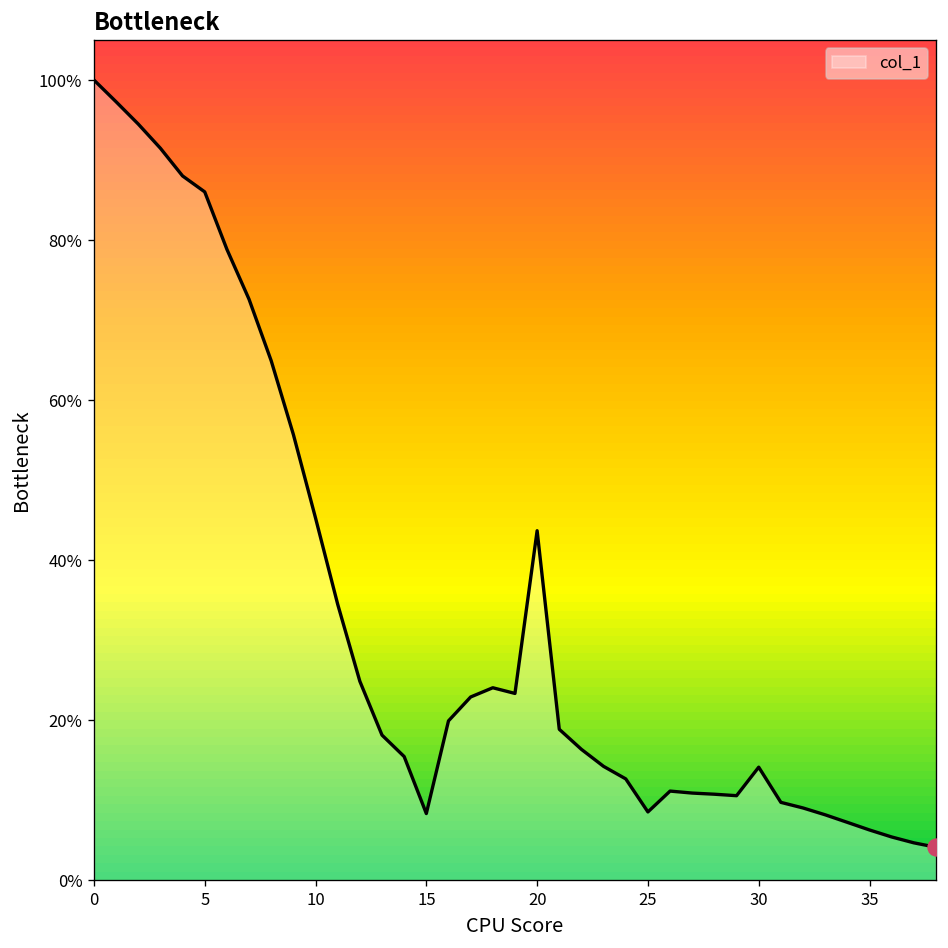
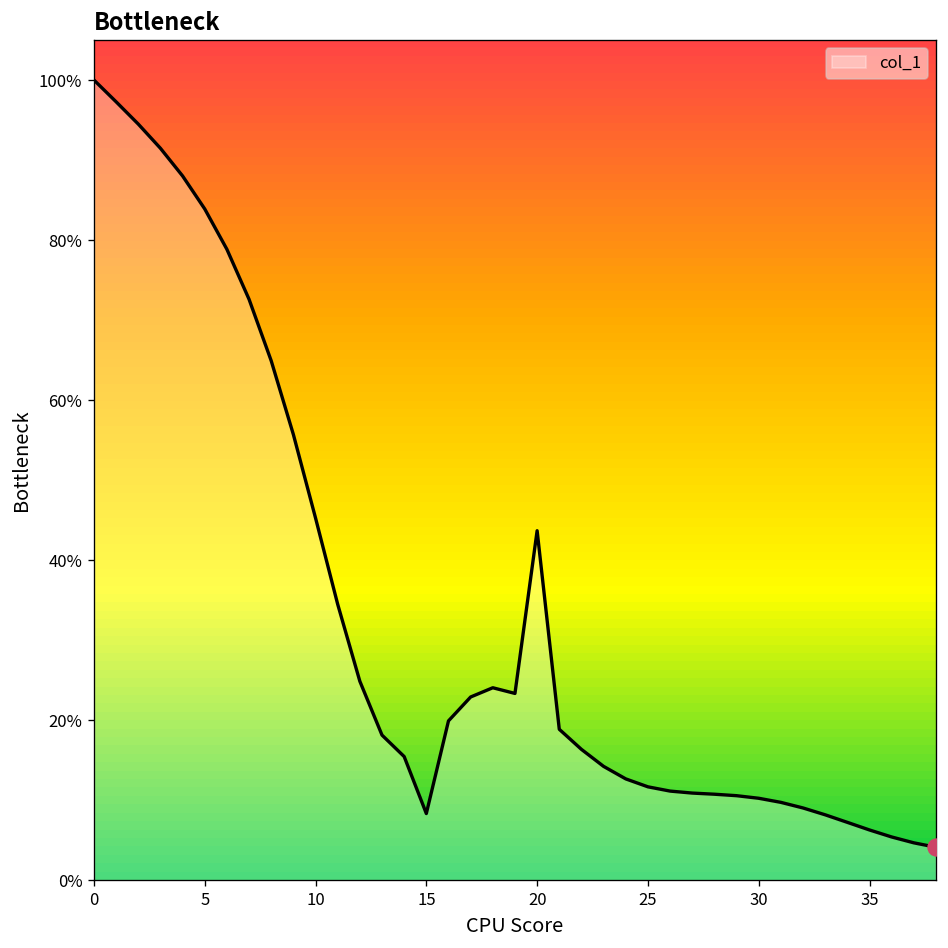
col_1, 5: 86% -> 84%
col_1, 25: 9% -> 12%
col_1, 30: 14% -> 10%
